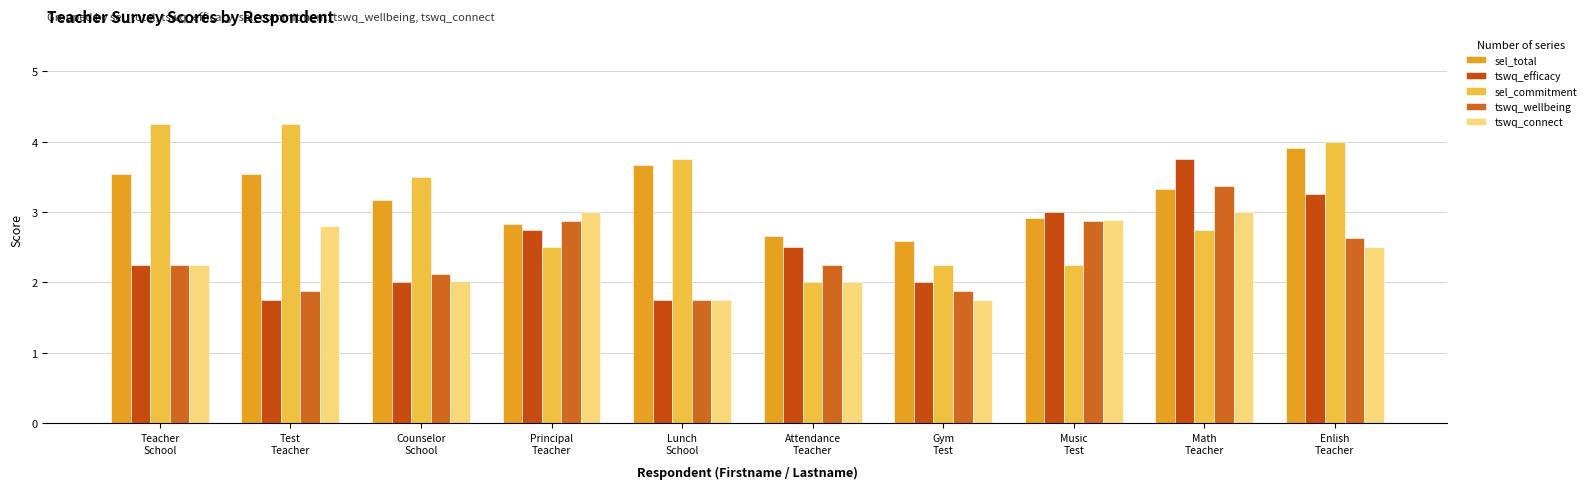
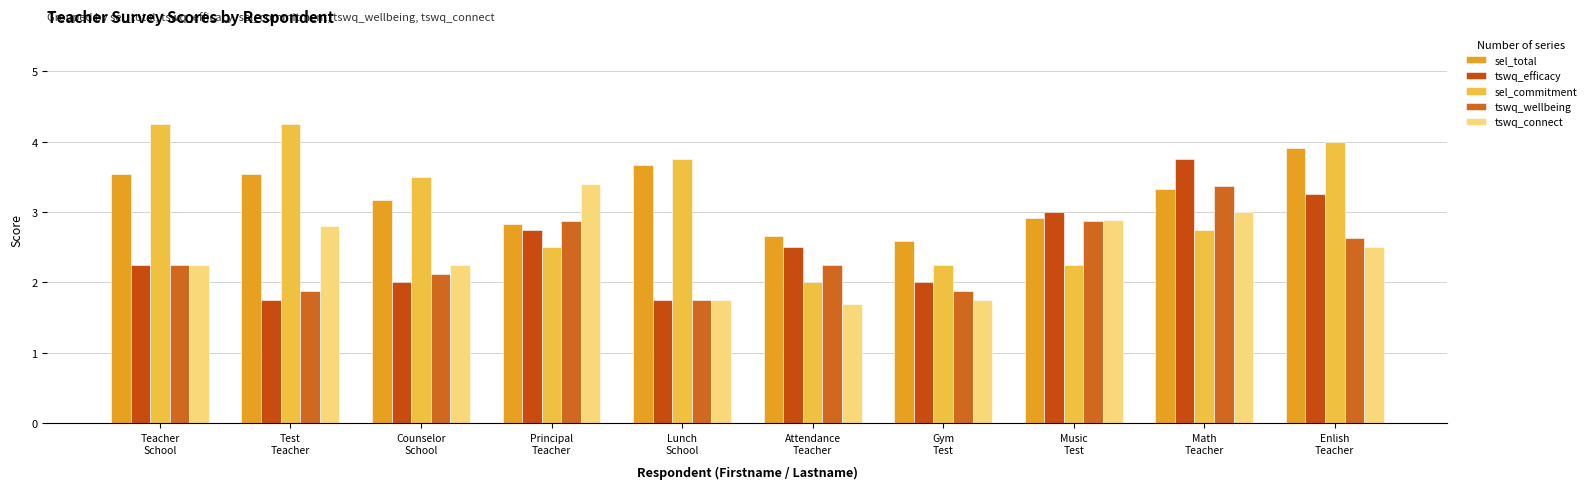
tswq_connect, Counselor School: 2.0 -> 2.3
tswq_connect, Principal Teacher: 3.0 -> 3.4
tswq_connect, Attendance Teacher: 2.0 -> 1.7
